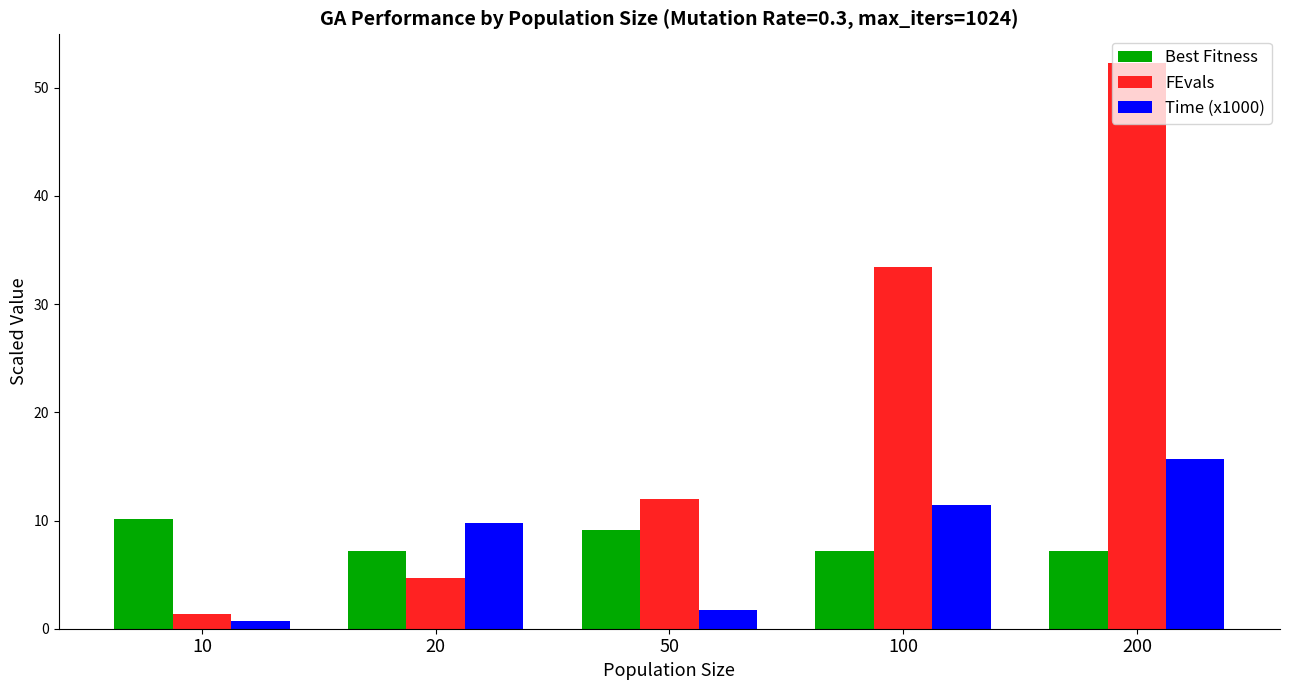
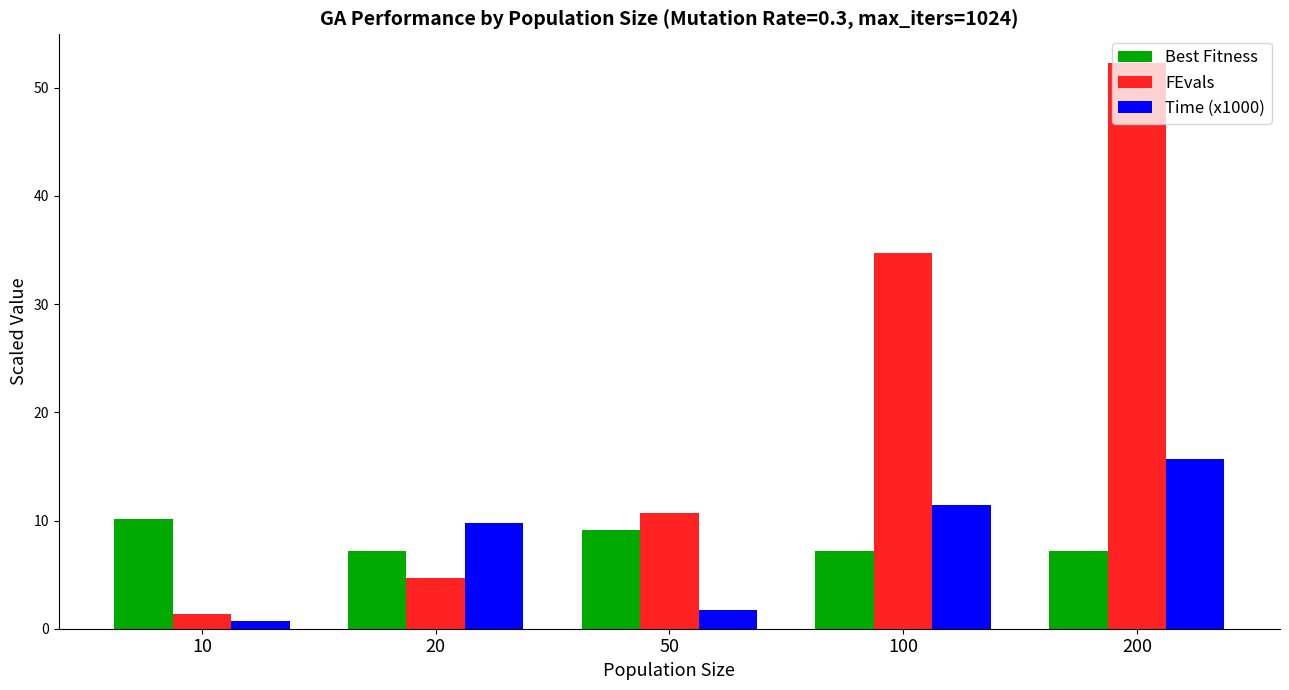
FEvals, 50: 12.0 -> 10.7
FEvals, 100: 33.4 -> 34.7
